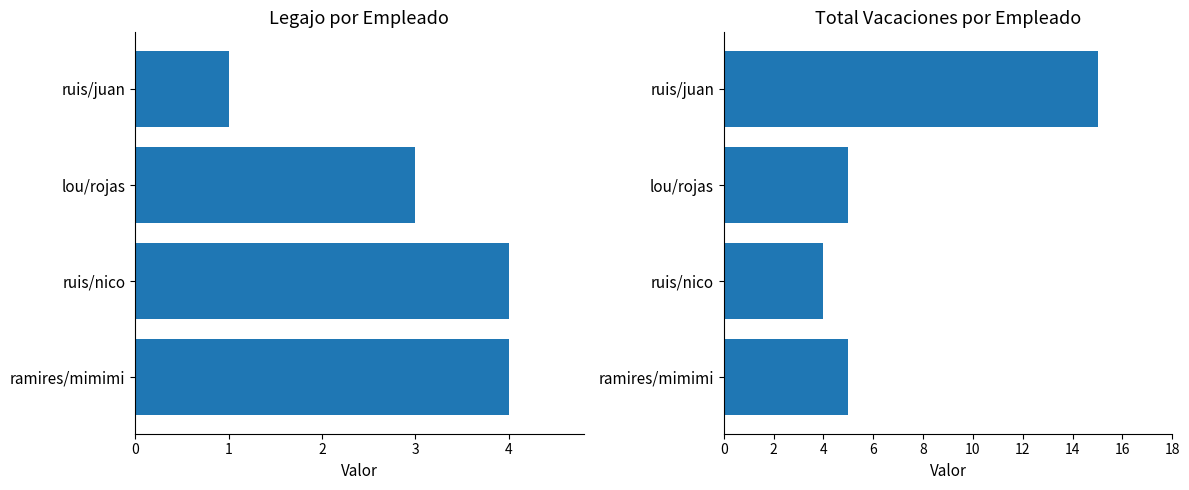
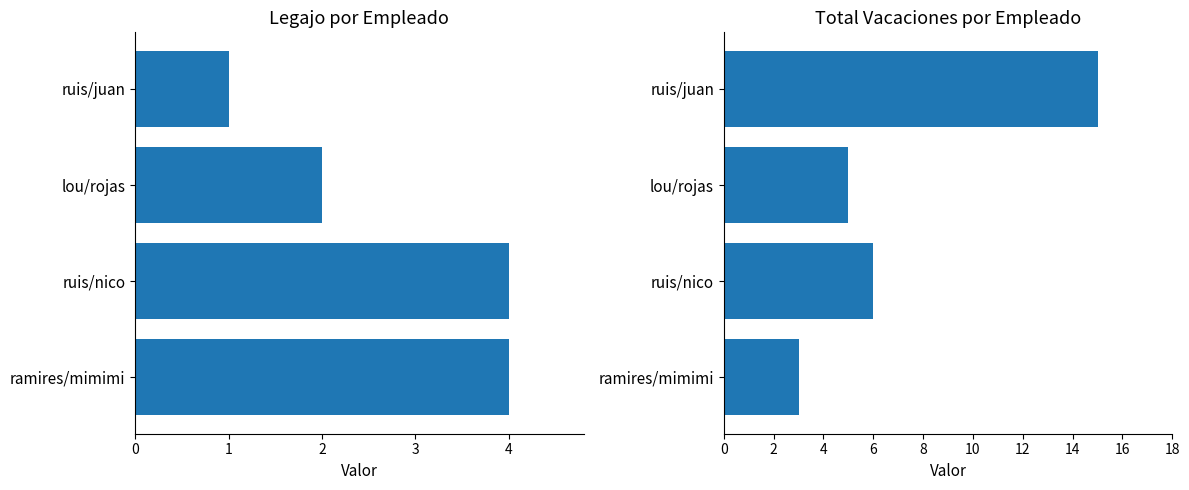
Legajo por Empleado, lou/rojas: 3 -> 2
Total Vacaciones por Empleado, ruis/nico: 4 -> 6
Total Vacaciones por Empleado, ramires/mimimi: 5 -> 3
